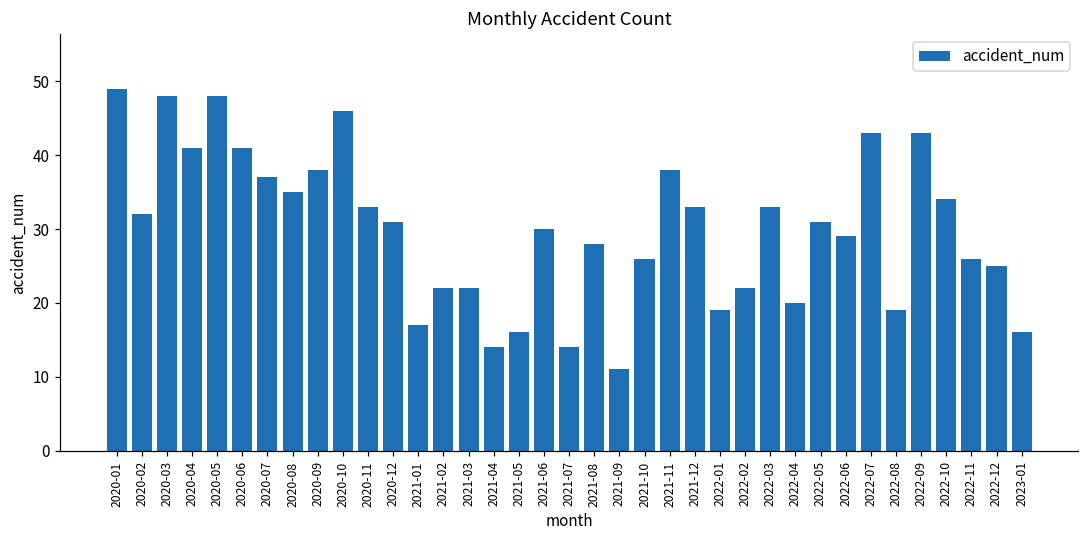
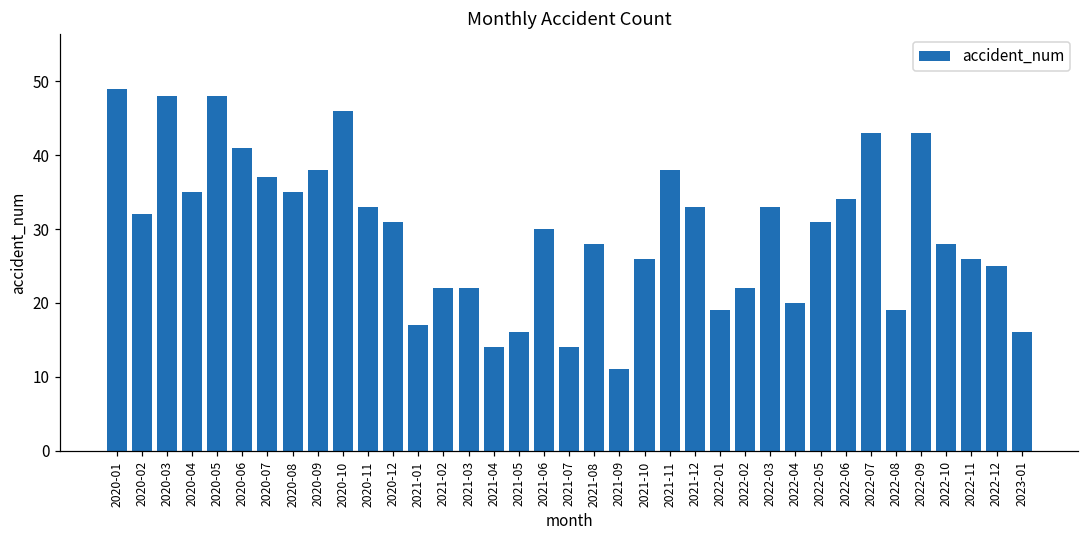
2020-04: 41 -> 35
2022-06: 29 -> 34
2022-10: 34 -> 28
